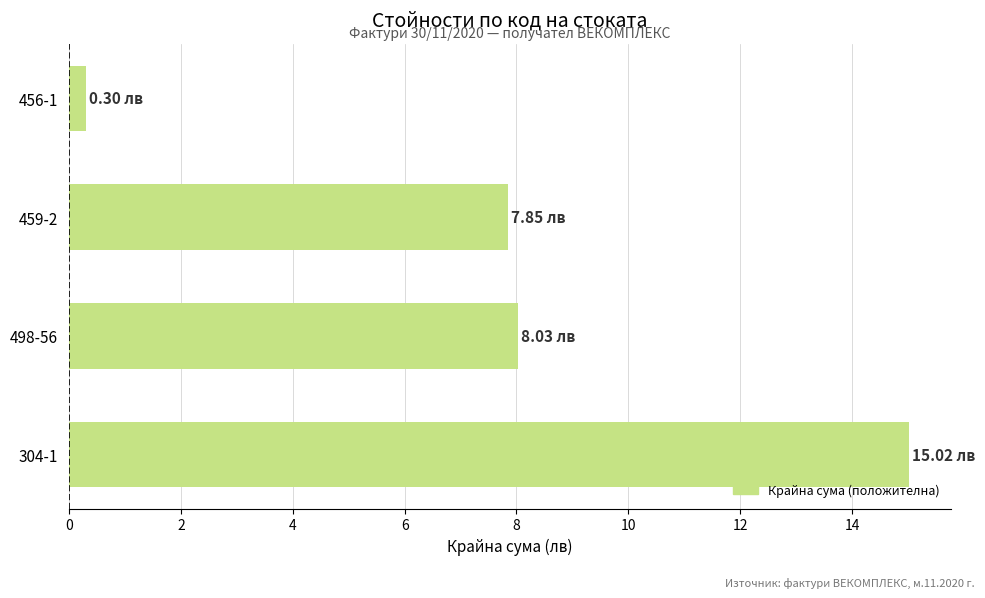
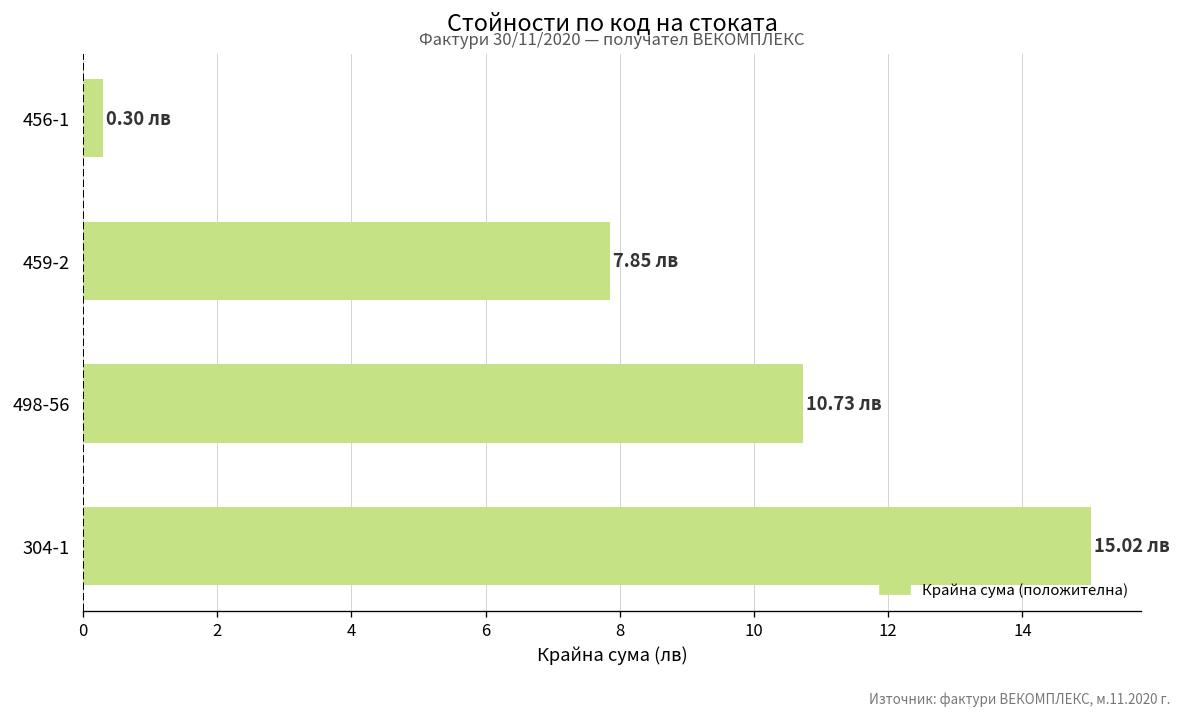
498-56: 8.03 -> 10.73
